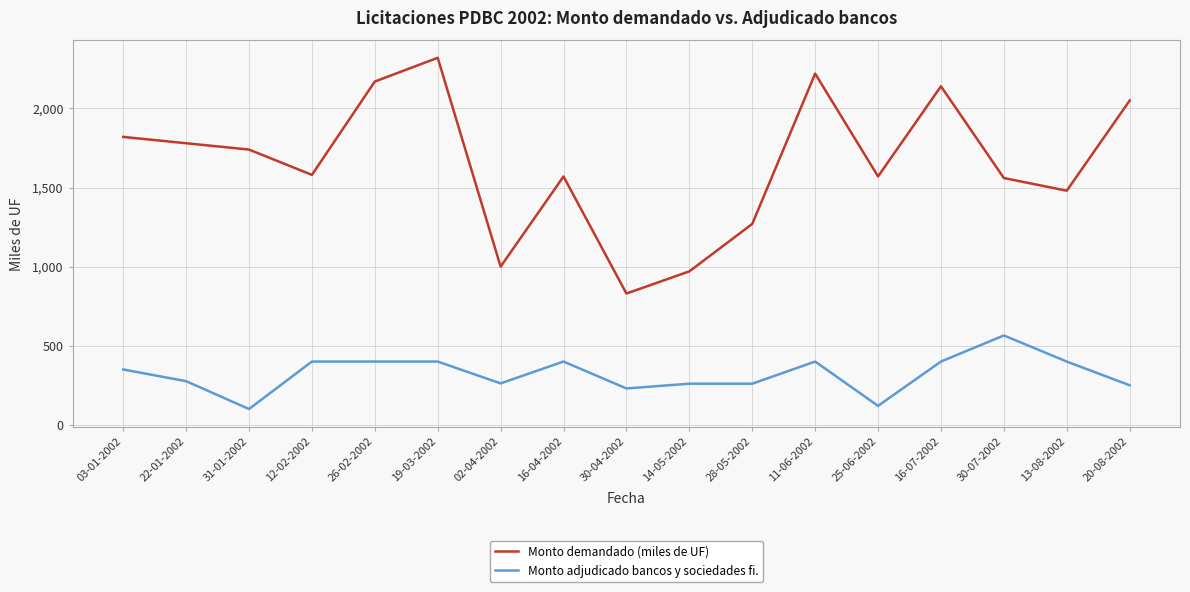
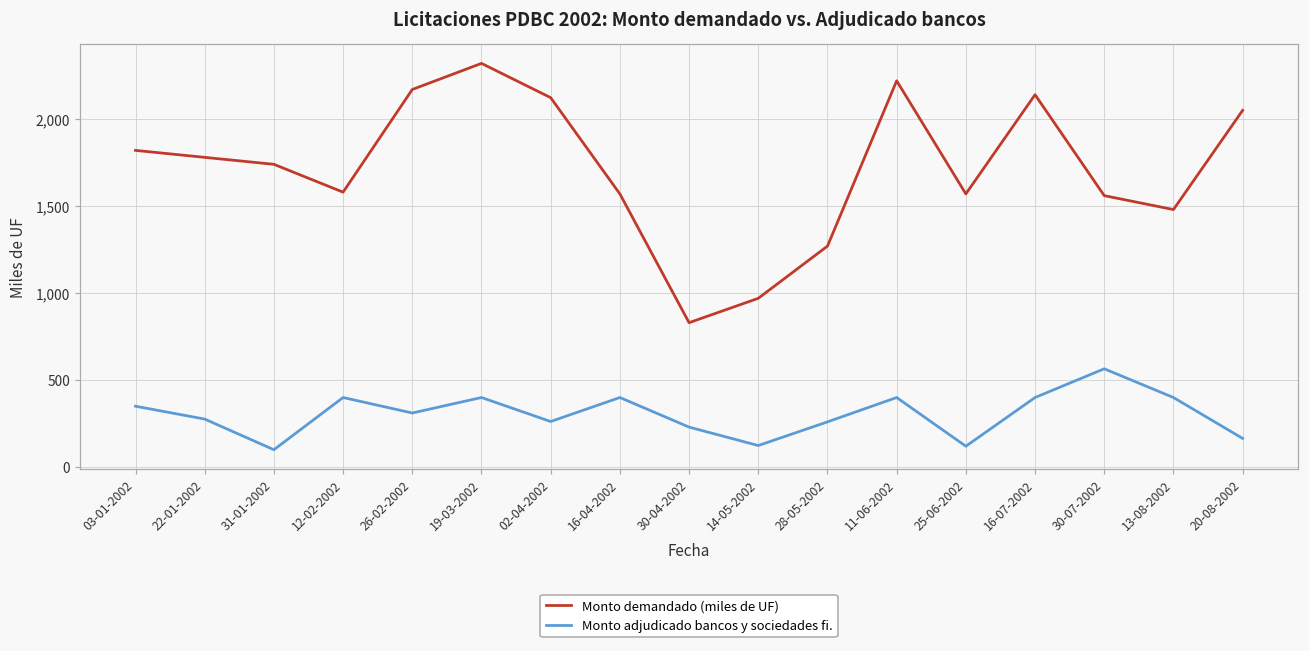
Monto adjudicado bancos y sociedades fi., 26-02-2002: 400 -> 310
Monto demandado (miles de UF), 02-04-2002: 1,000 -> 2,120
Monto adjudicado bancos y sociedades fi., 14-05-2002: 260 -> 120
Monto adjudicado bancos y sociedades fi., 20-08-2002: 250 -> 170
